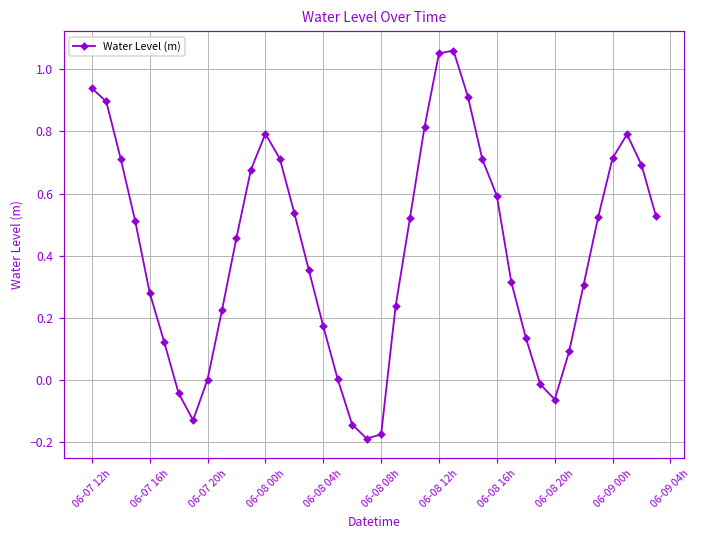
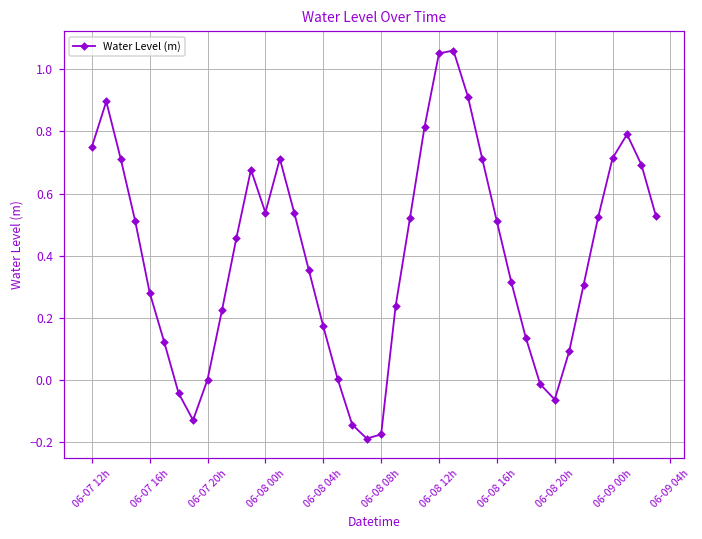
06-07 12h: 0.94 -> 0.75
06-08 00h: 0.79 -> 0.54
06-08 16h: 0.59 -> 0.51
